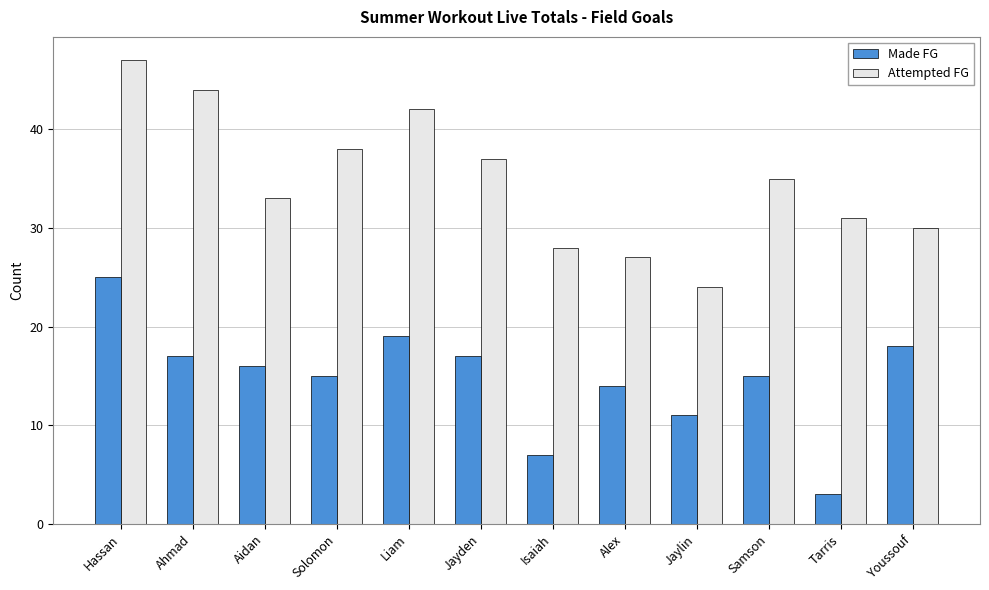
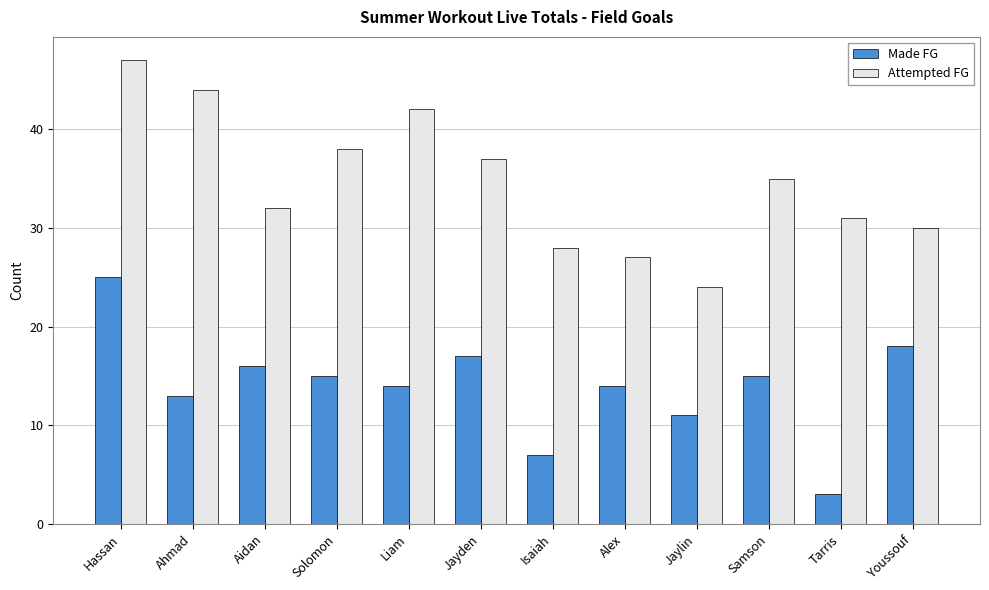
Made FG, Ahmad: 17 -> 13
Attempted FG, Aidan: 33 -> 32
Made FG, Liam: 19 -> 14
